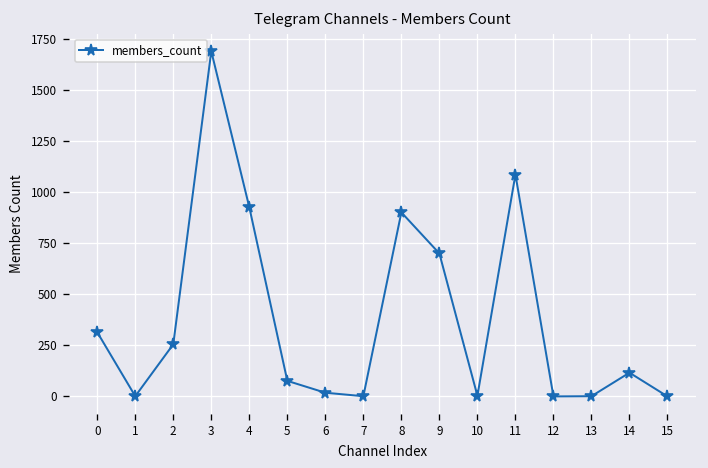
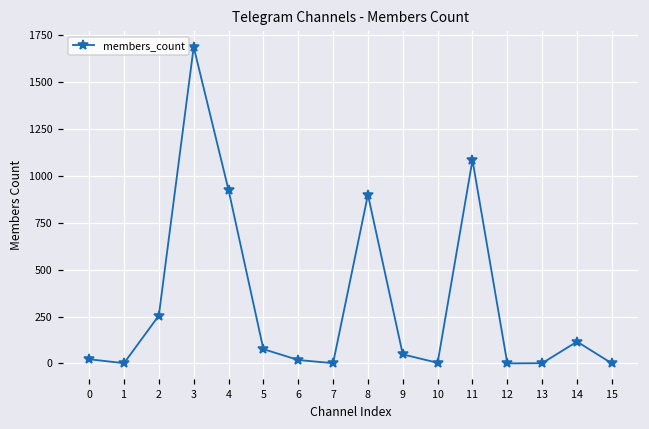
0: 310 -> 20
9: 700 -> 50
